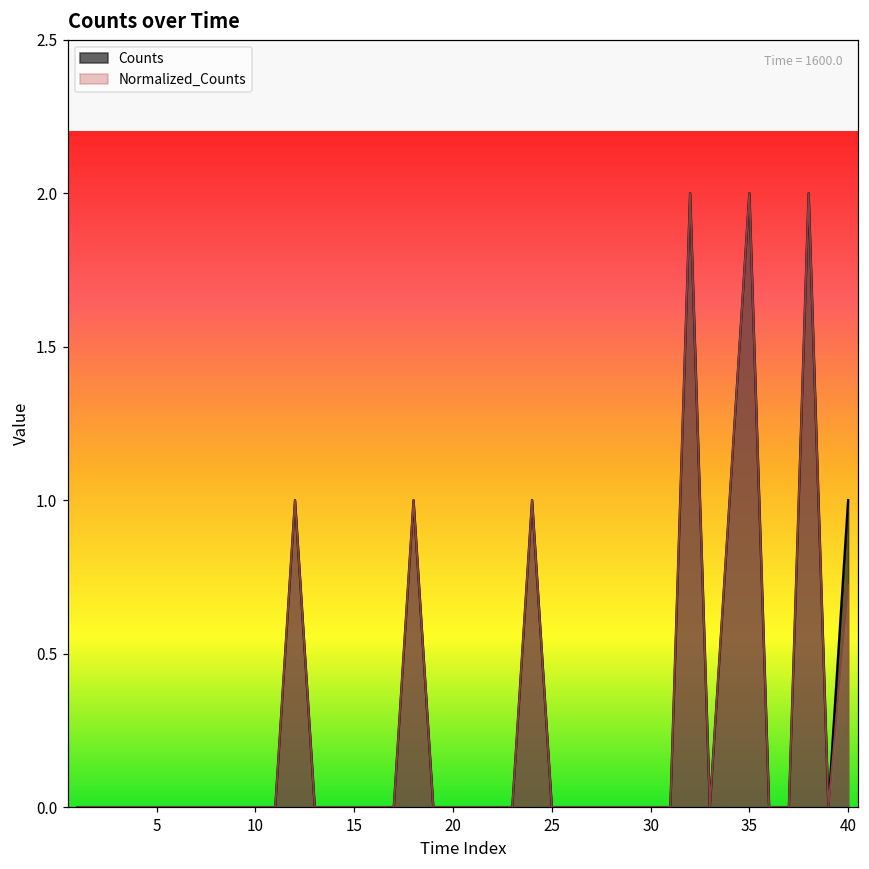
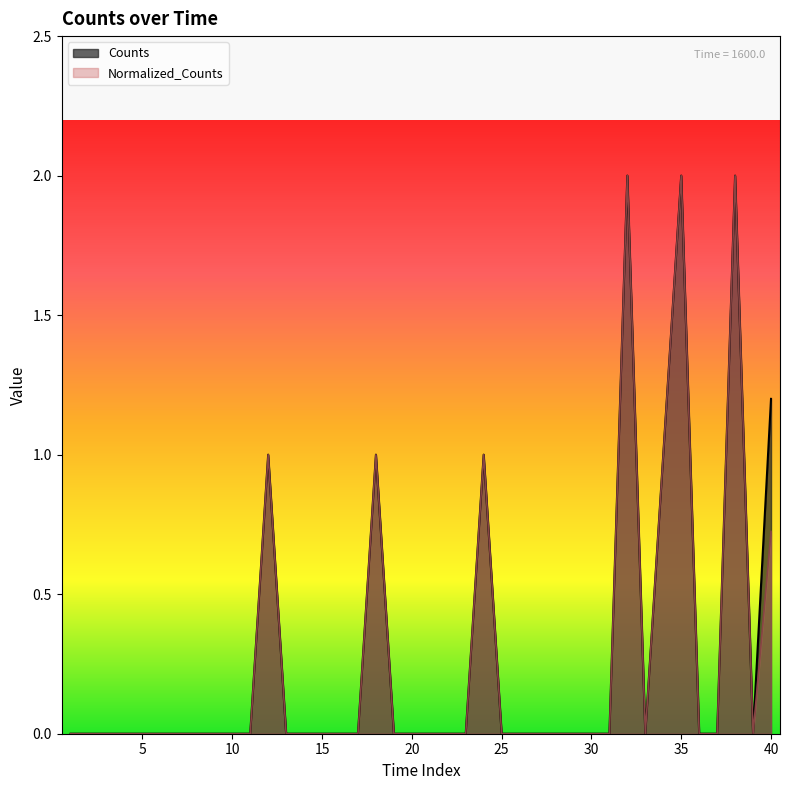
Counts, 40: 1.0 -> 1.2
